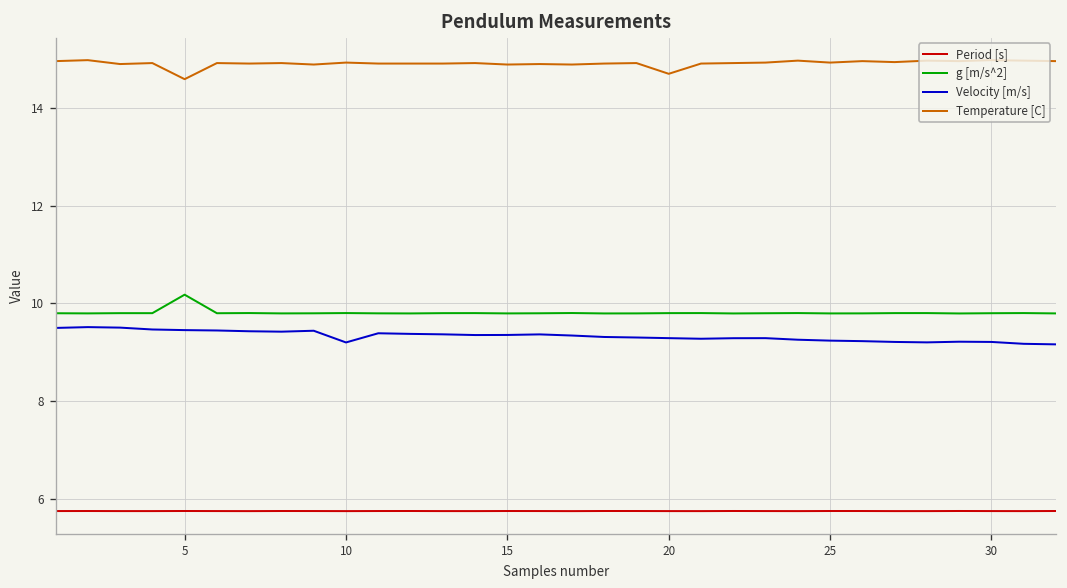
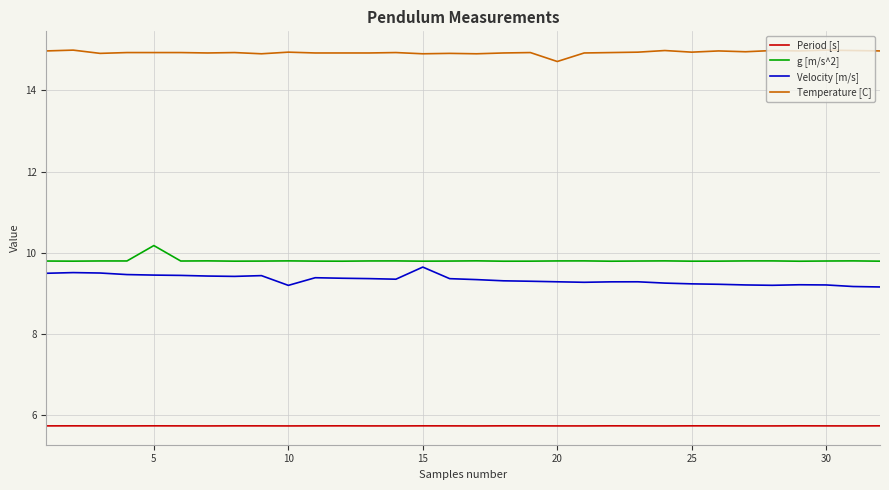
Temperature [C], 5: 14.6 -> 14.9
Velocity [m/s], 15: 9.4 -> 9.7
